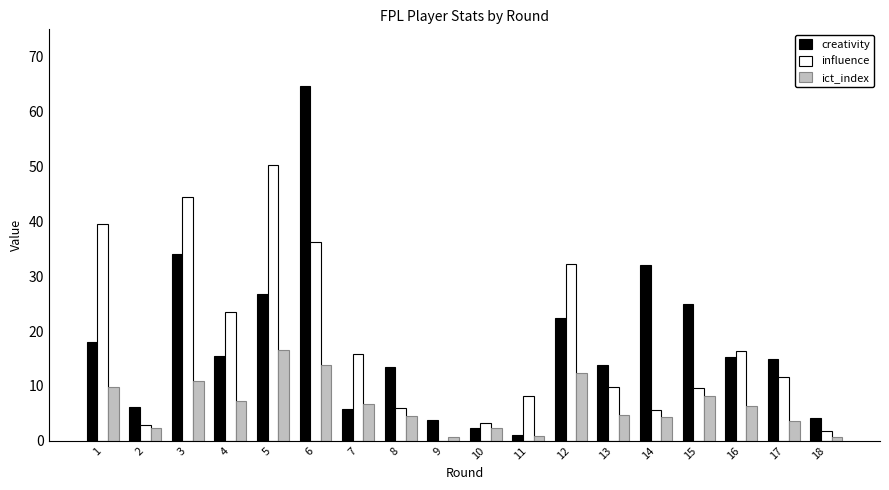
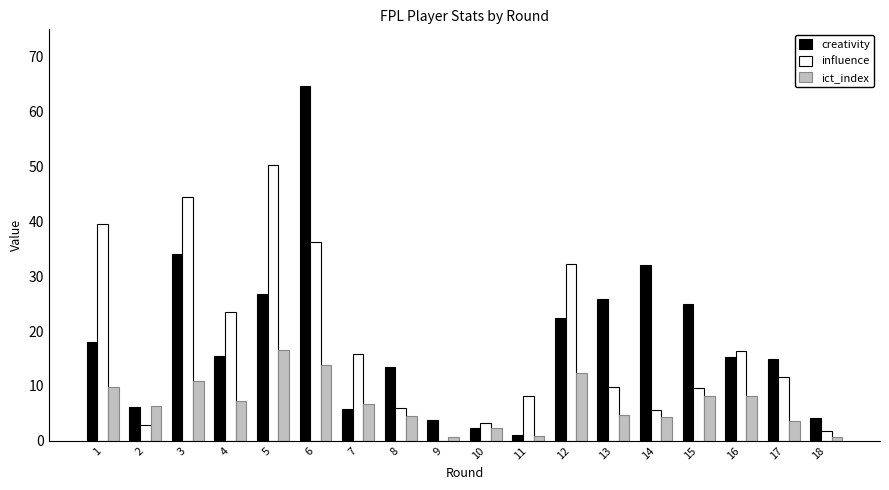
ict_index, 2: 2 -> 6
creativity, 13: 14 -> 26
ict_index, 16: 6 -> 8
